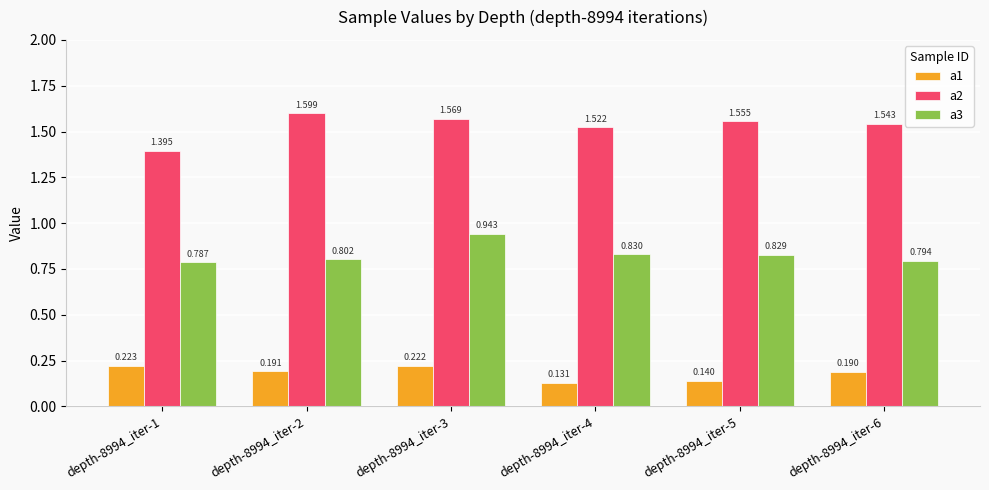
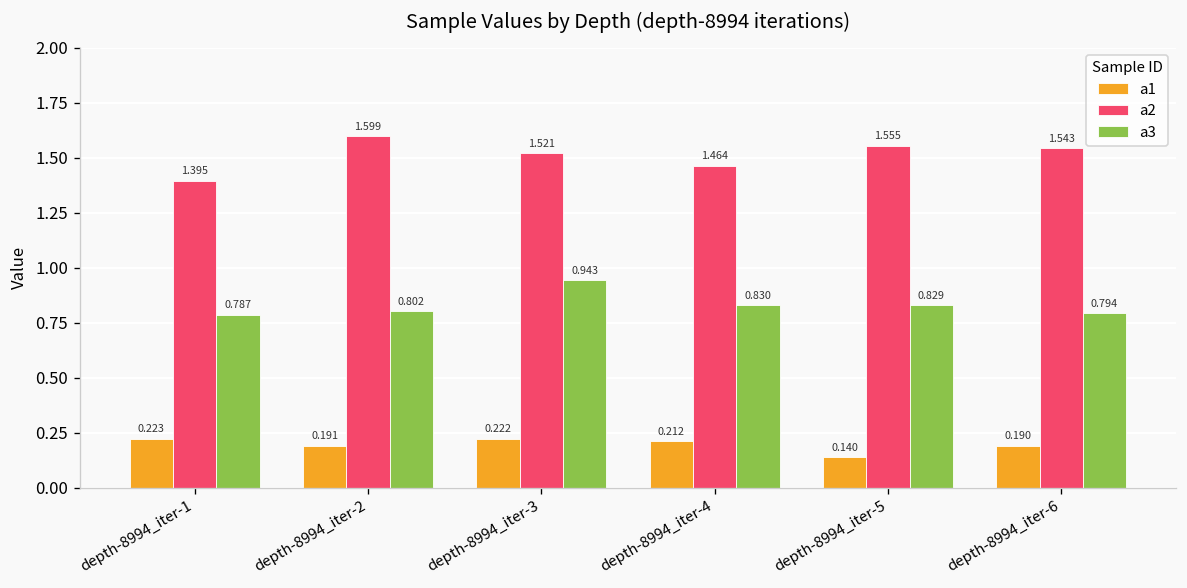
a2, depth-8994_iter-3: 1.569 -> 1.521
a1, depth-8994_iter-4: 0.131 -> 0.212
a2, depth-8994_iter-4: 1.522 -> 1.464
